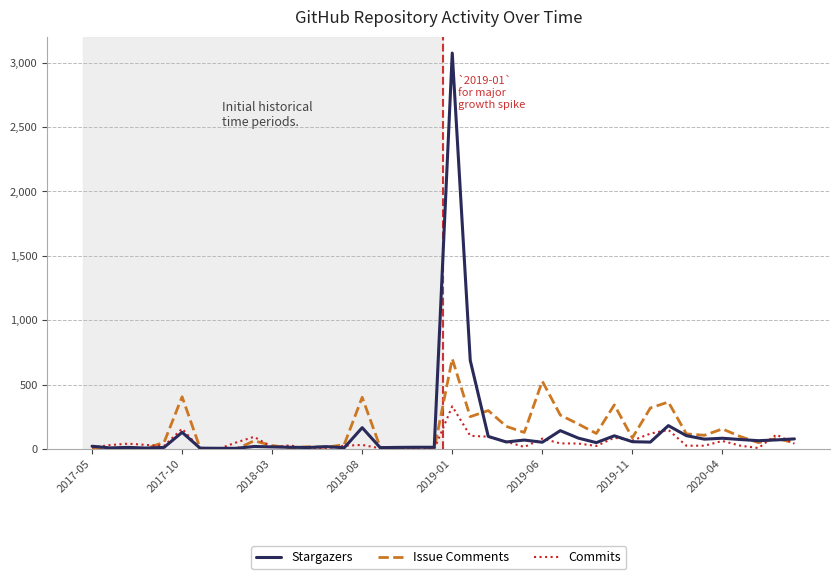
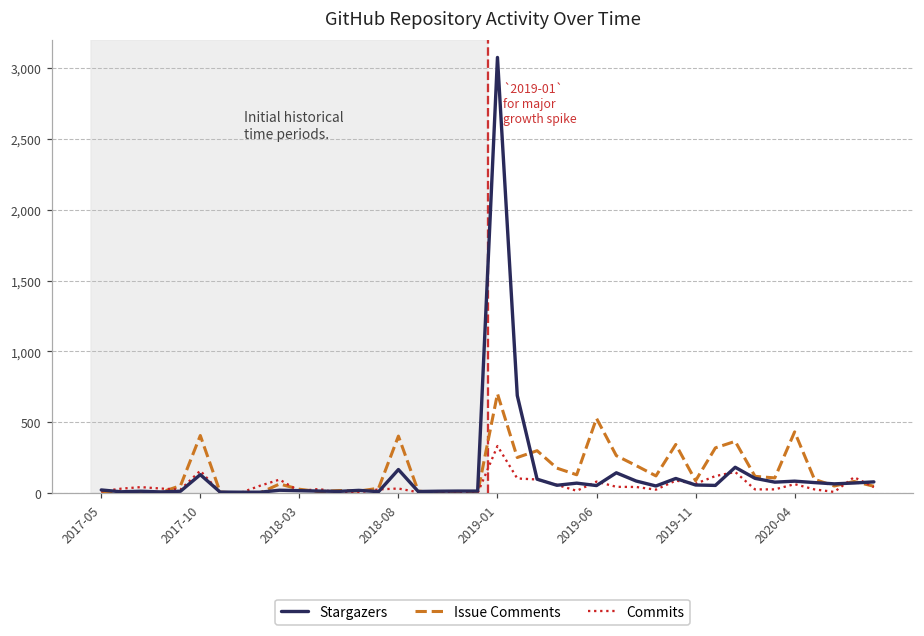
Issue Comments, 2020-04: 160 -> 430
